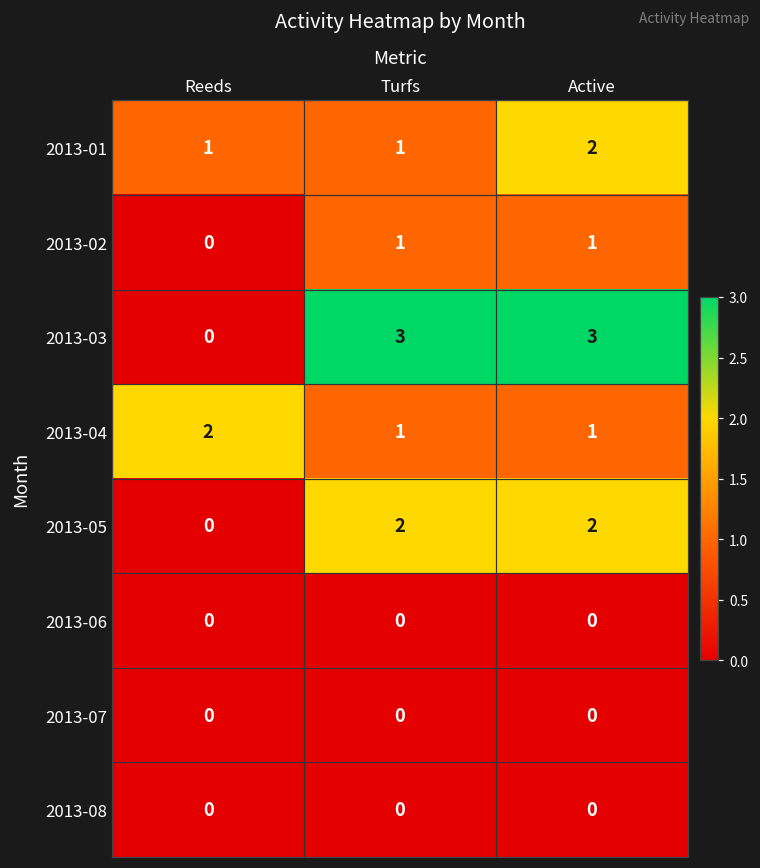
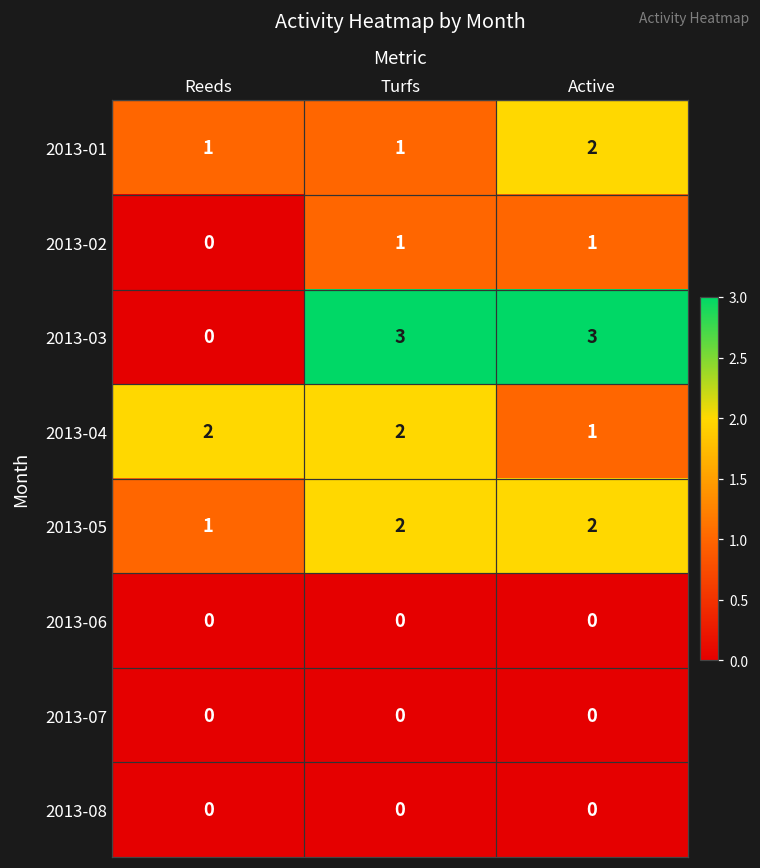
2013-04, Turfs: 1 -> 2
2013-05, Reeds: 0 -> 1
